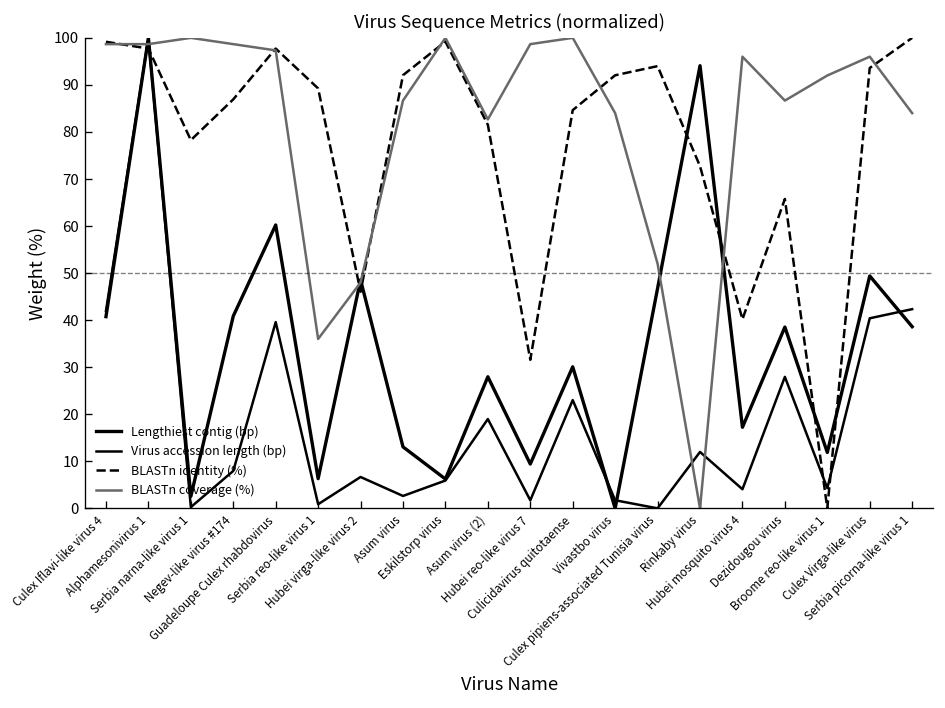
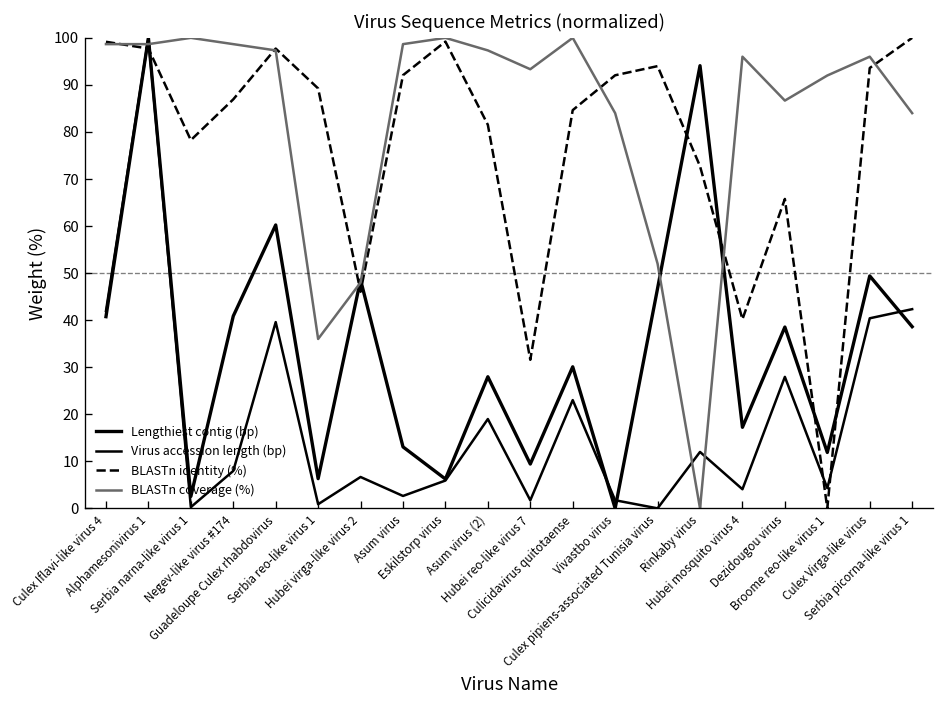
BLASTn coverage (%), Asum virus: 87 -> 99
BLASTn coverage (%), Asum virus (2): 83 -> 97
BLASTn coverage (%), Hubei reo-like virus 7: 99 -> 93
